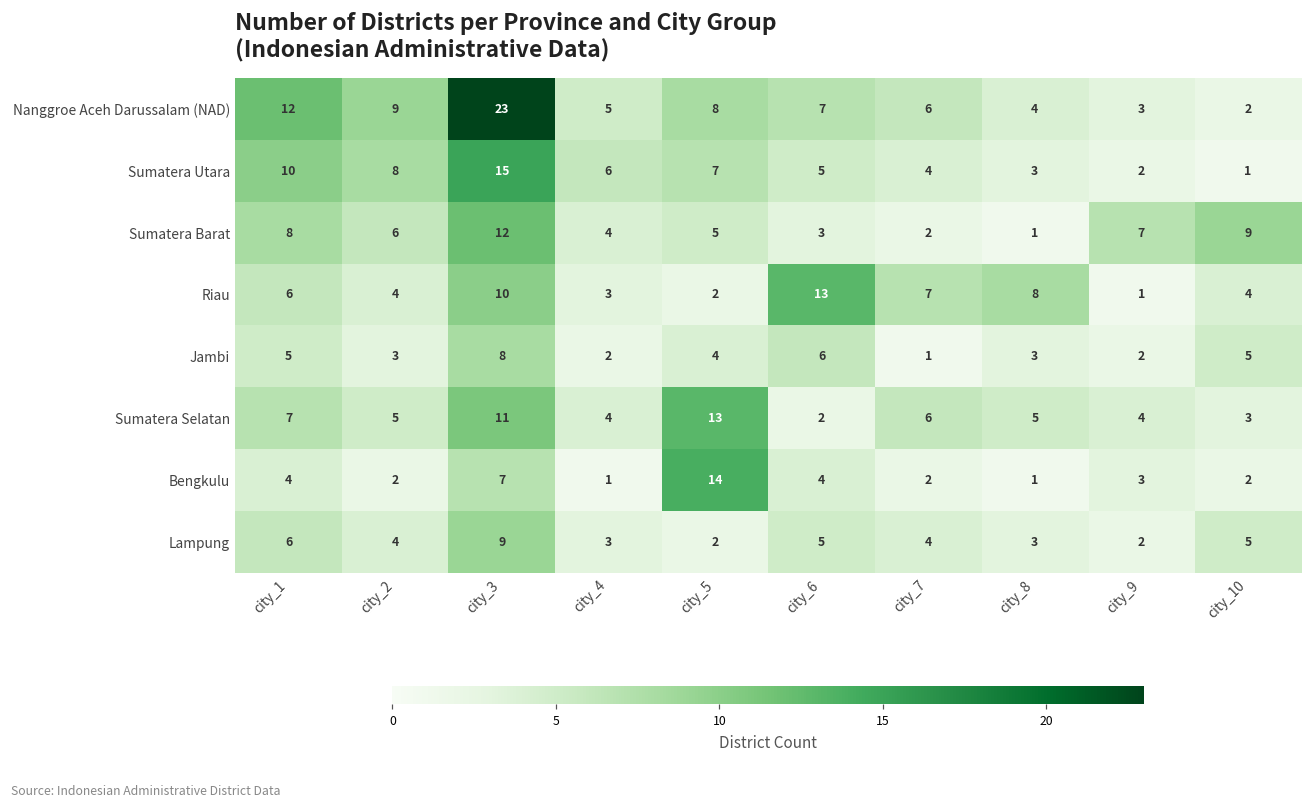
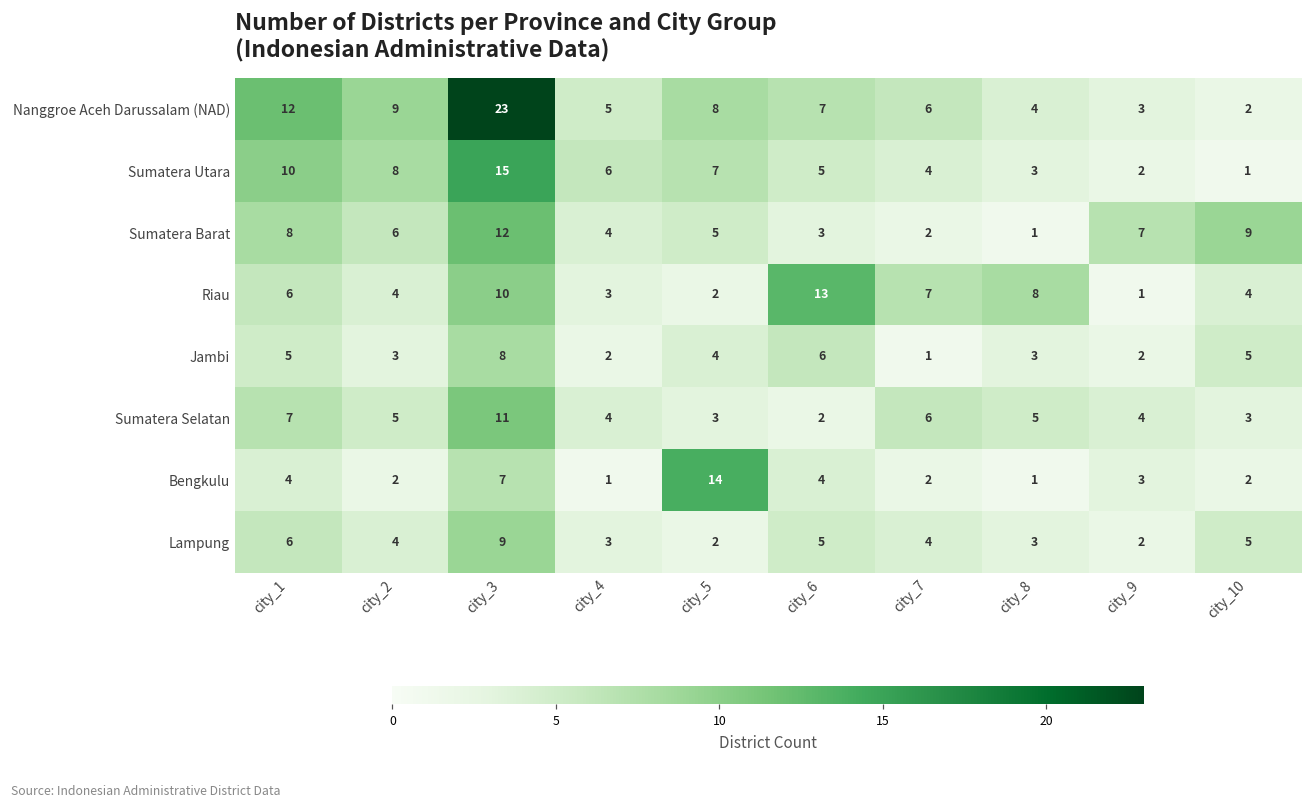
Sumatera Selatan, city_5: 13 -> 3
